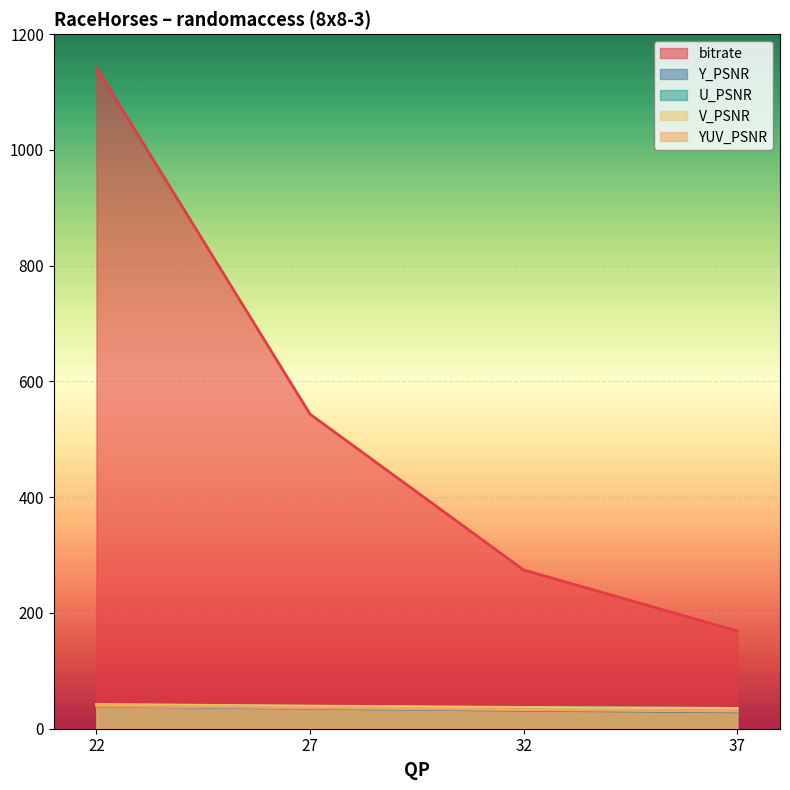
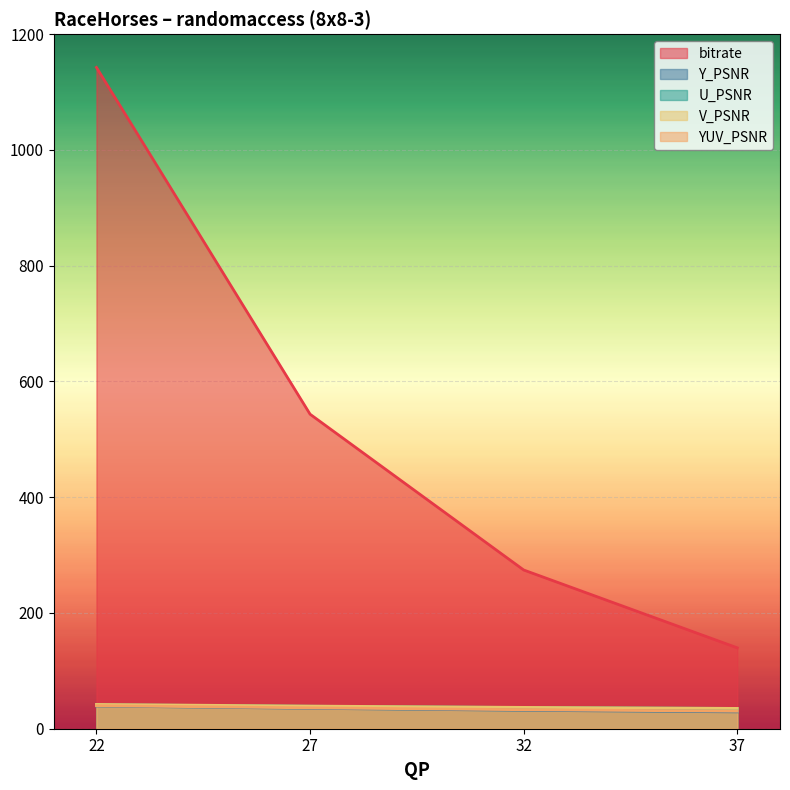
bitrate, 37: 170 -> 140
